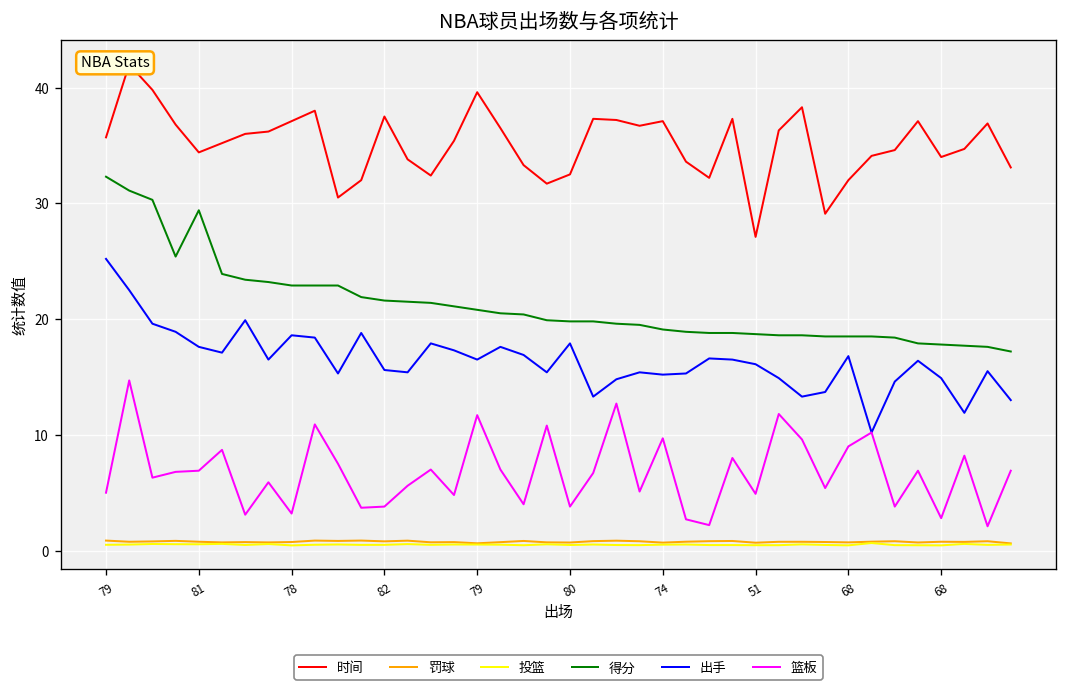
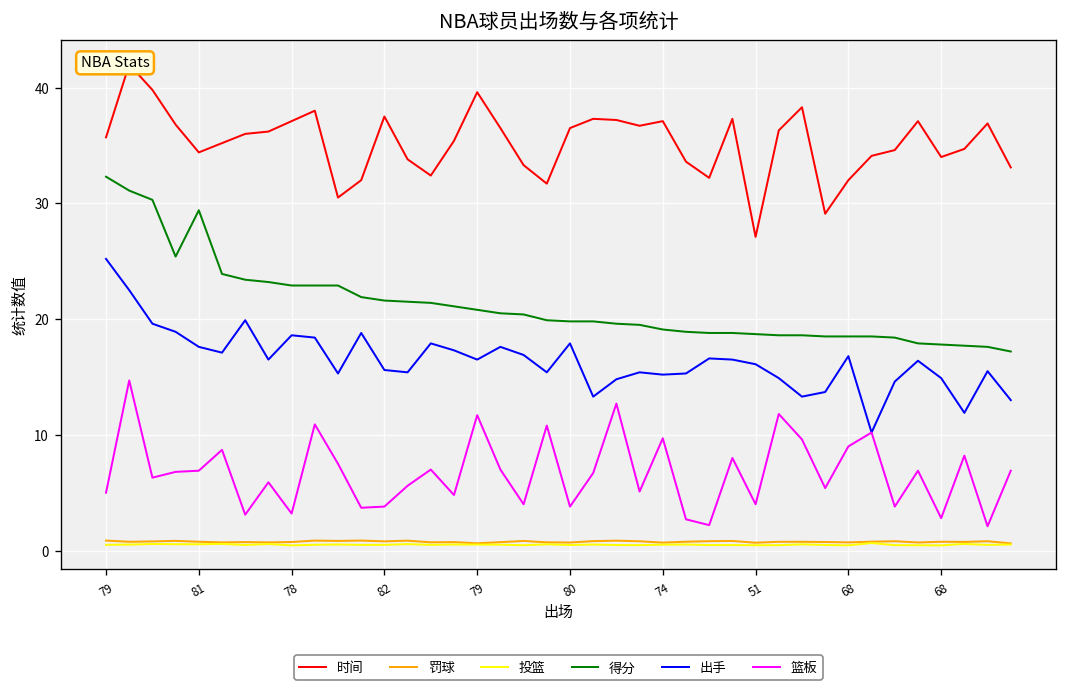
时间, 80: 33 -> 37
篮板, 51: 5 -> 4
